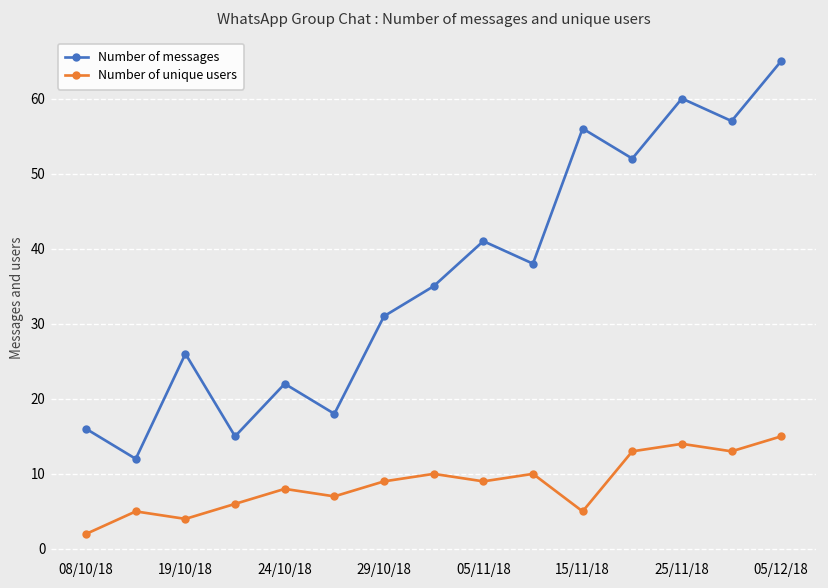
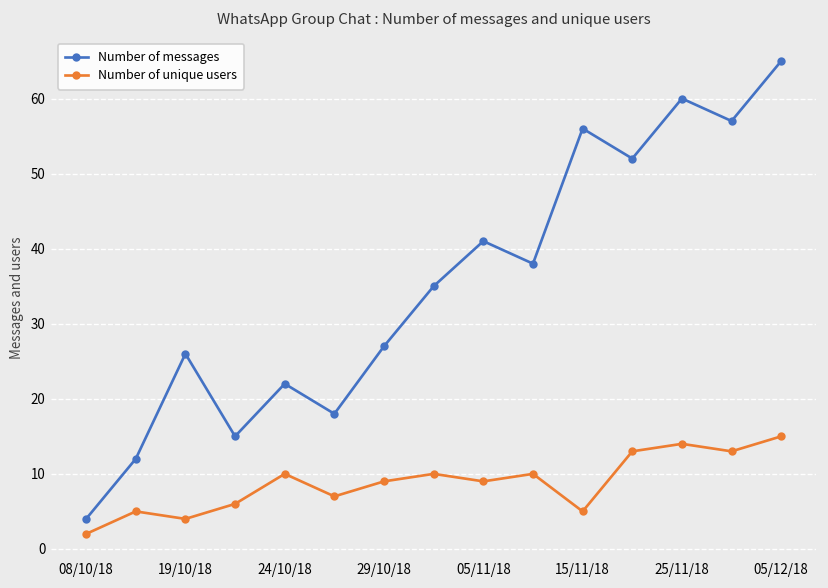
Number of messages, 08/10/18: 16 -> 4
Number of unique users, 24/10/18: 8 -> 10
Number of messages, 29/10/18: 31 -> 27
